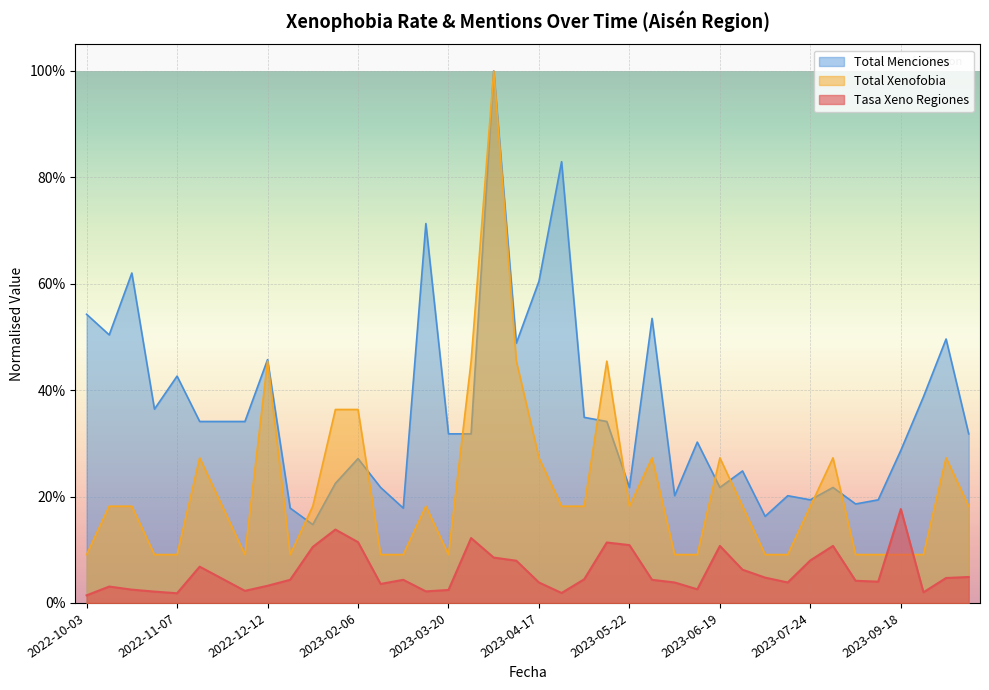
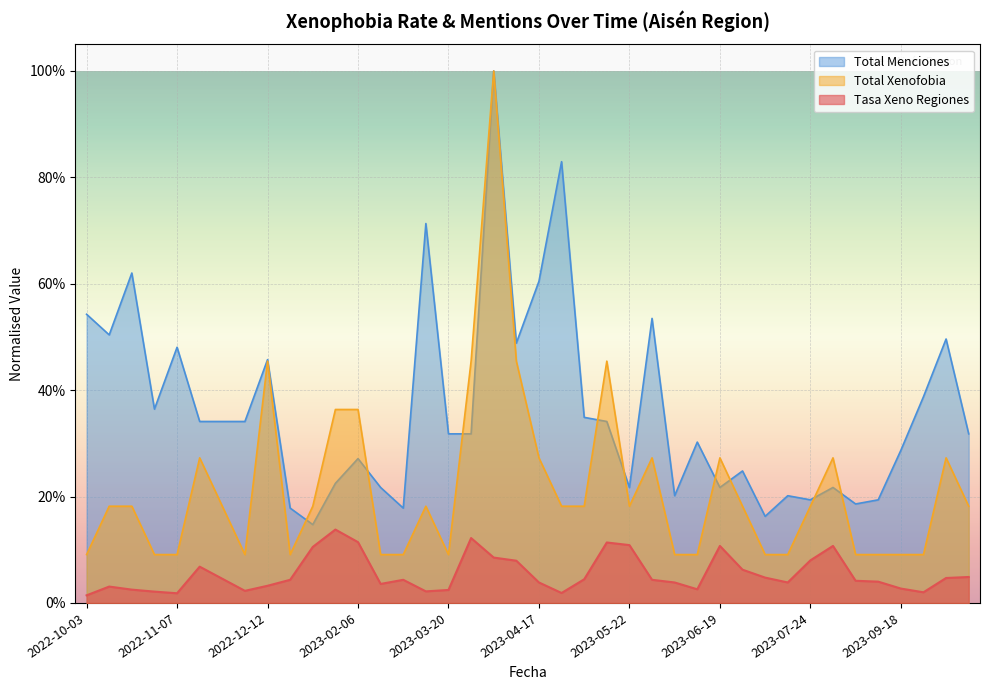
Total Menciones, 2022-11-07: 43% -> 48%
Tasa Xeno Regiones, 2023-09-18: 18% -> 3%
